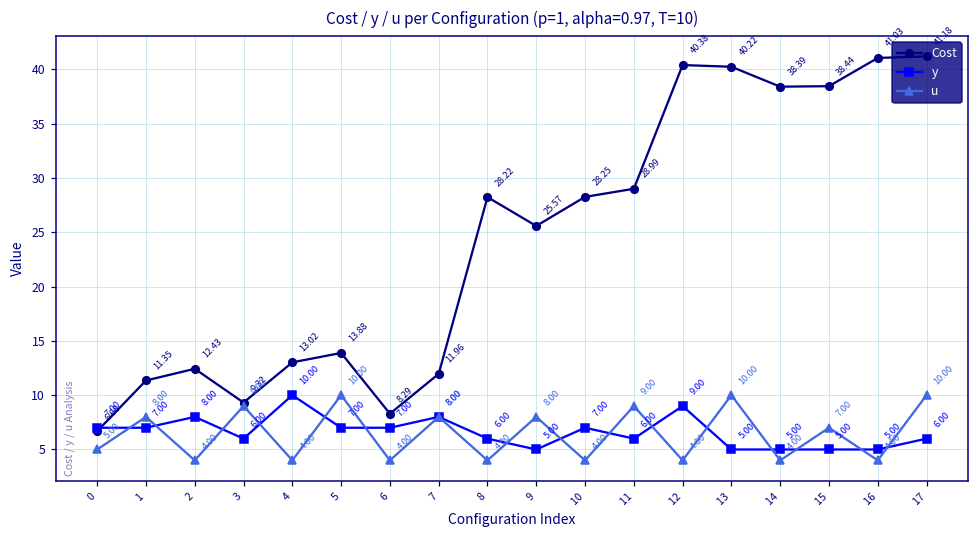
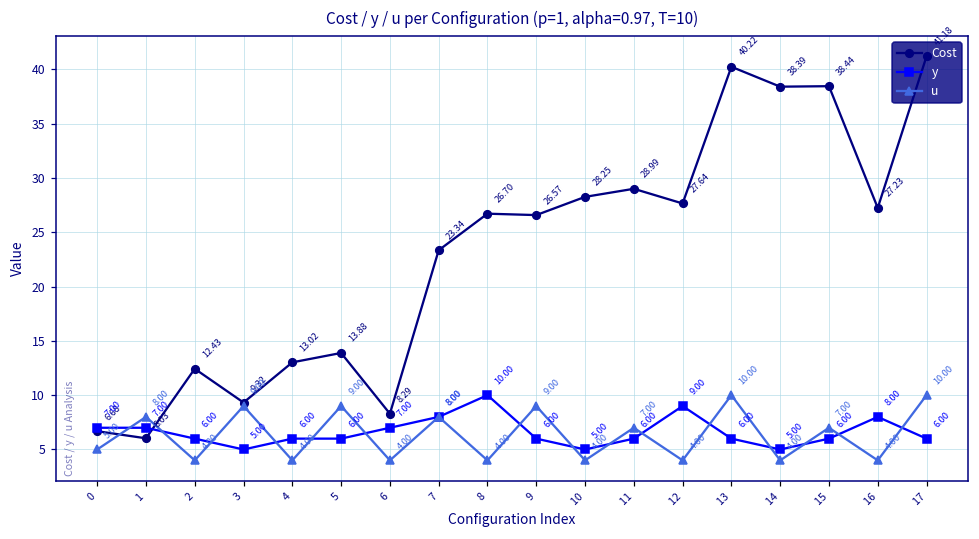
Cost, 1: 11.35 -> 6.03
y, 2: 8.00 -> 6.00
y, 3: 6.00 -> 5.00
y, 4: 10.00 -> 6.00
y, 5: 7.00 -> 6.00
u, 5: 10.00 -> 9.00
Cost, 7: 11.96 -> 23.34
Cost, 8: 28.22 -> 26.70
y, 8: 6.00 -> 10.00
Cost, 9: 25.57 -> 26.57
y, 9: 5.00 -> 6.00
u, 9: 8.00 -> 9.00
y, 10: 7.00 -> 5.00
u, 11: 9.00 -> 7.00
Cost, 12: 40.38 -> 27.64
y, 13: 5.00 -> 6.00
y, 15: 5.00 -> 6.00
Cost, 16: 41 -> 27
y, 16: 5.00 -> 8.00
